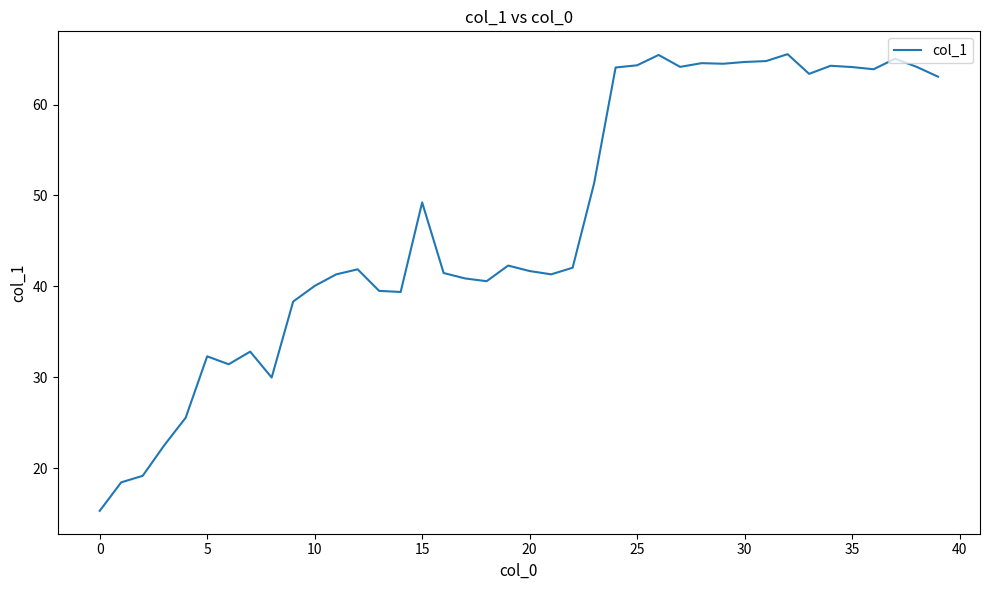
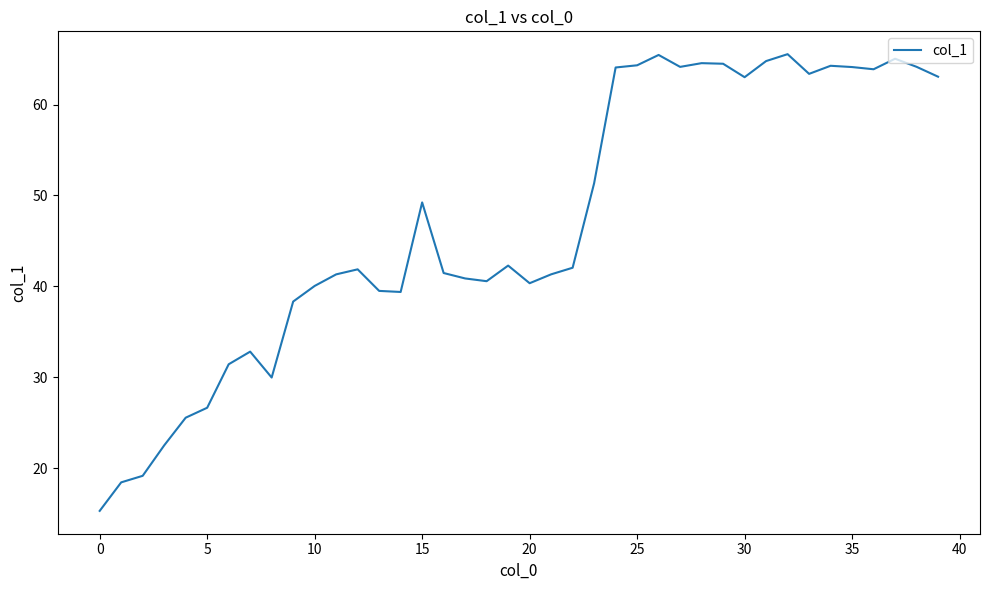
5: 32 -> 27
20: 42 -> 40
30: 65 -> 63
